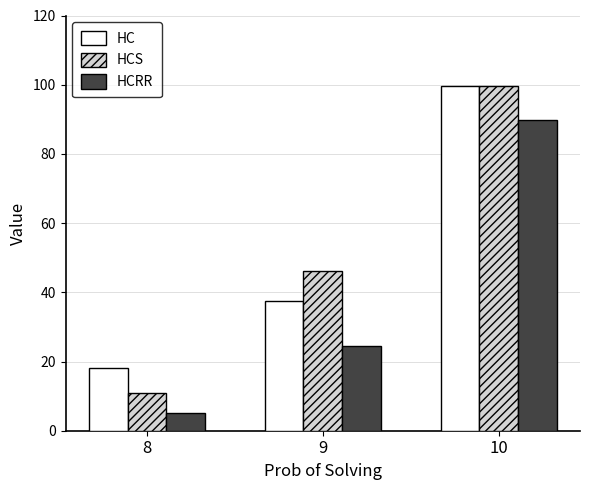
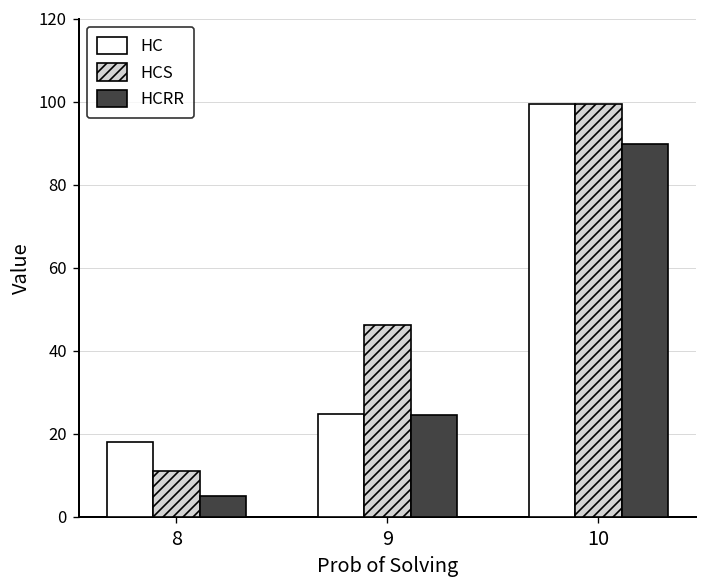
HC, 9: 38 -> 25
